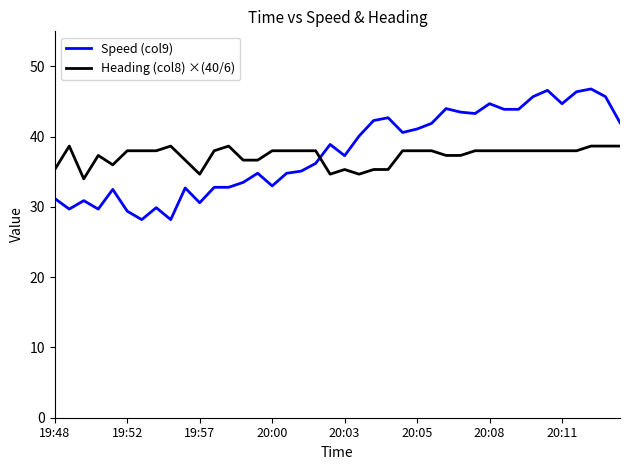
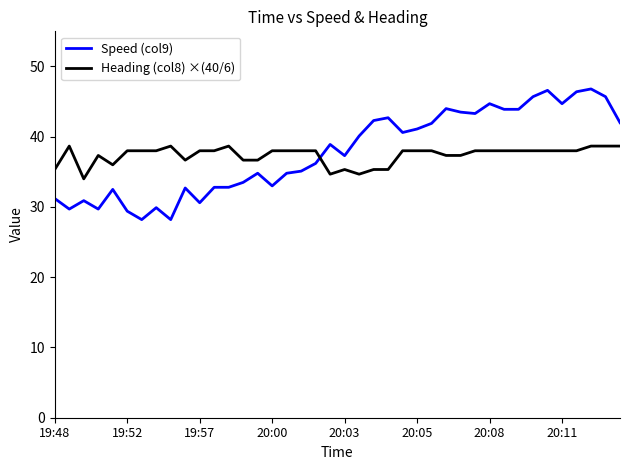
Heading (col8) ×(40/6), 19:57: 35 -> 38
